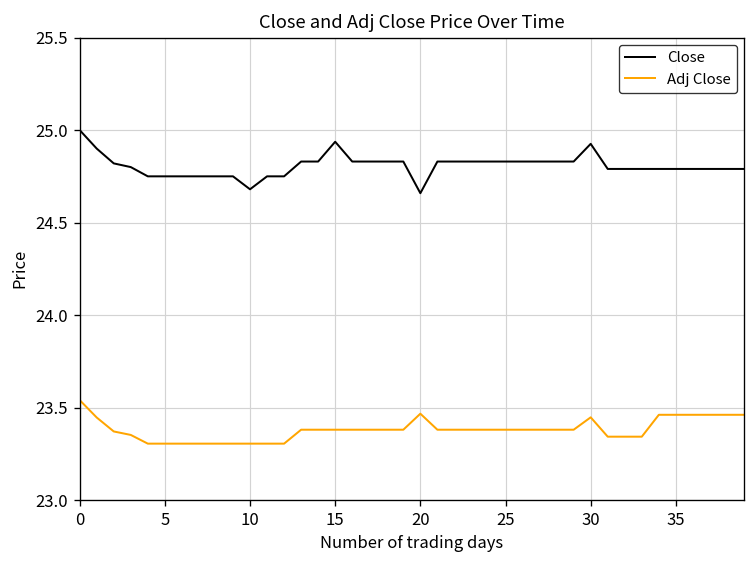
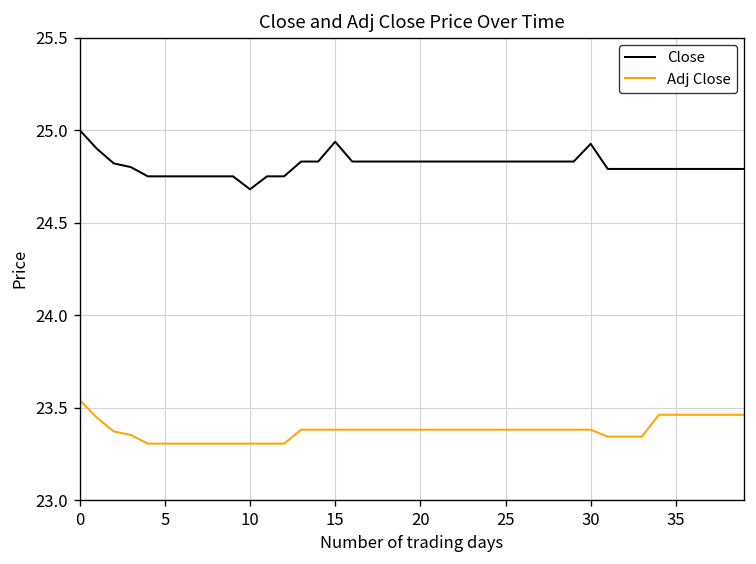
Close, 20: 24.66 -> 24.83
Adj Close, 20: 23.47 -> 23.38
Adj Close, 30: 23.45 -> 23.38
